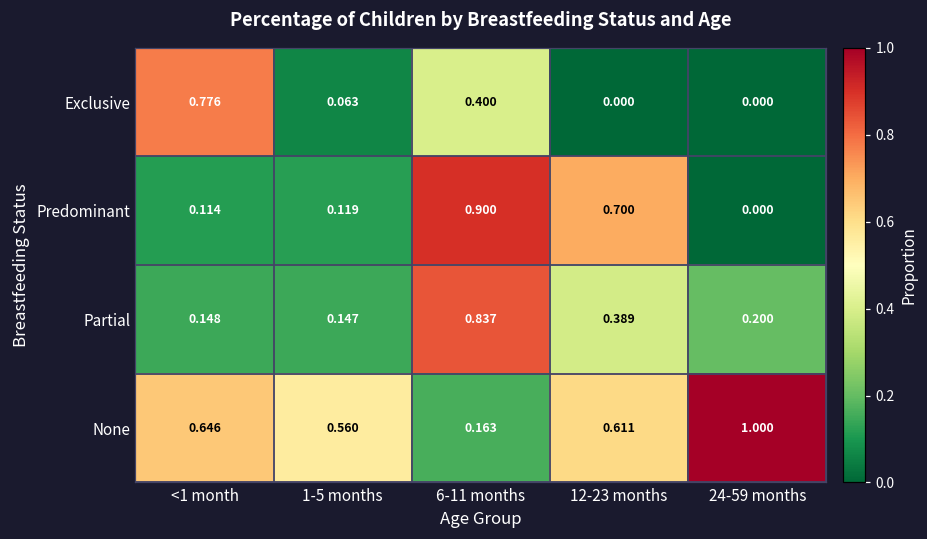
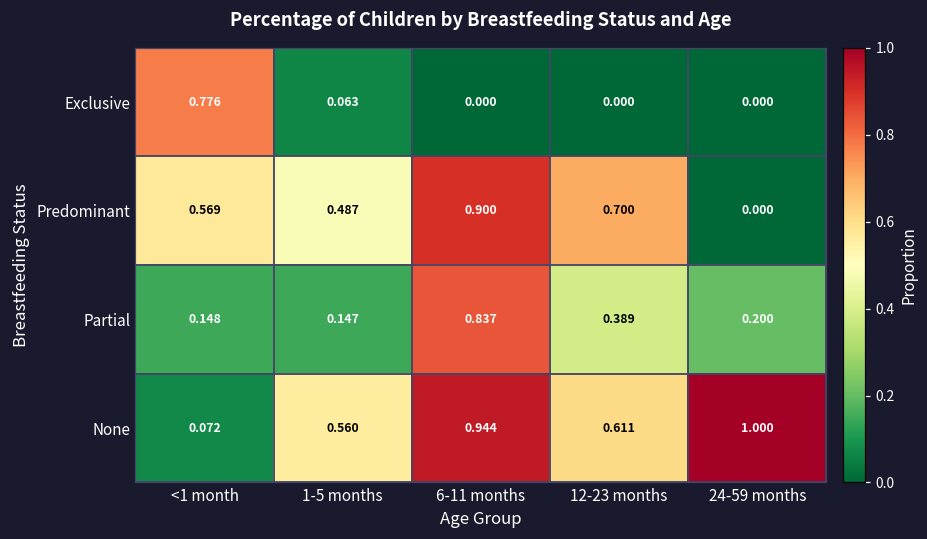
Exclusive, 6-11 months: 0.400 -> 0.000
Predominant, <1 month: 0.114 -> 0.569
Predominant, 1-5 months: 0.119 -> 0.487
None, <1 month: 0.646 -> 0.072
None, 6-11 months: 0.163 -> 0.944
